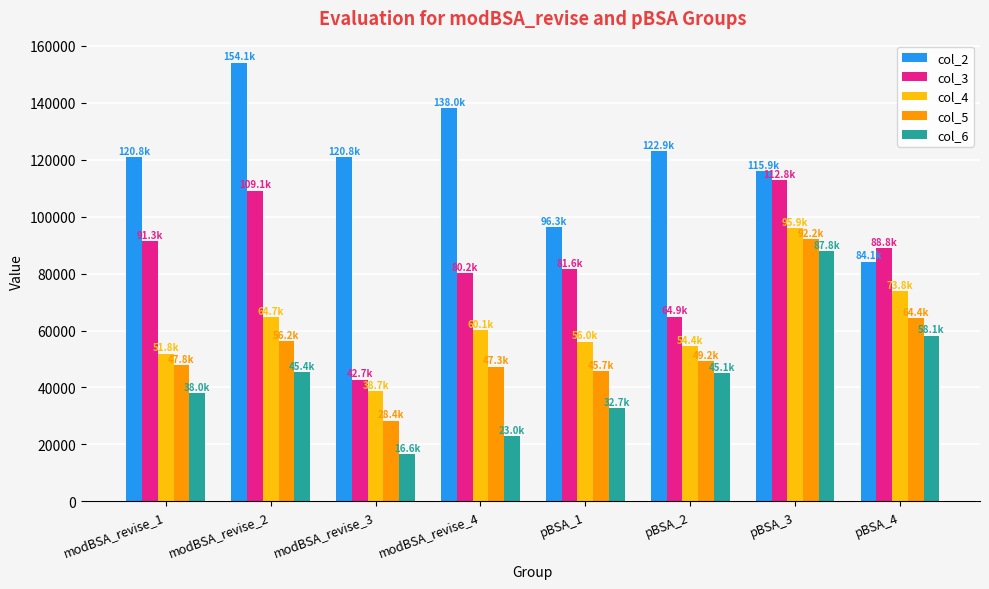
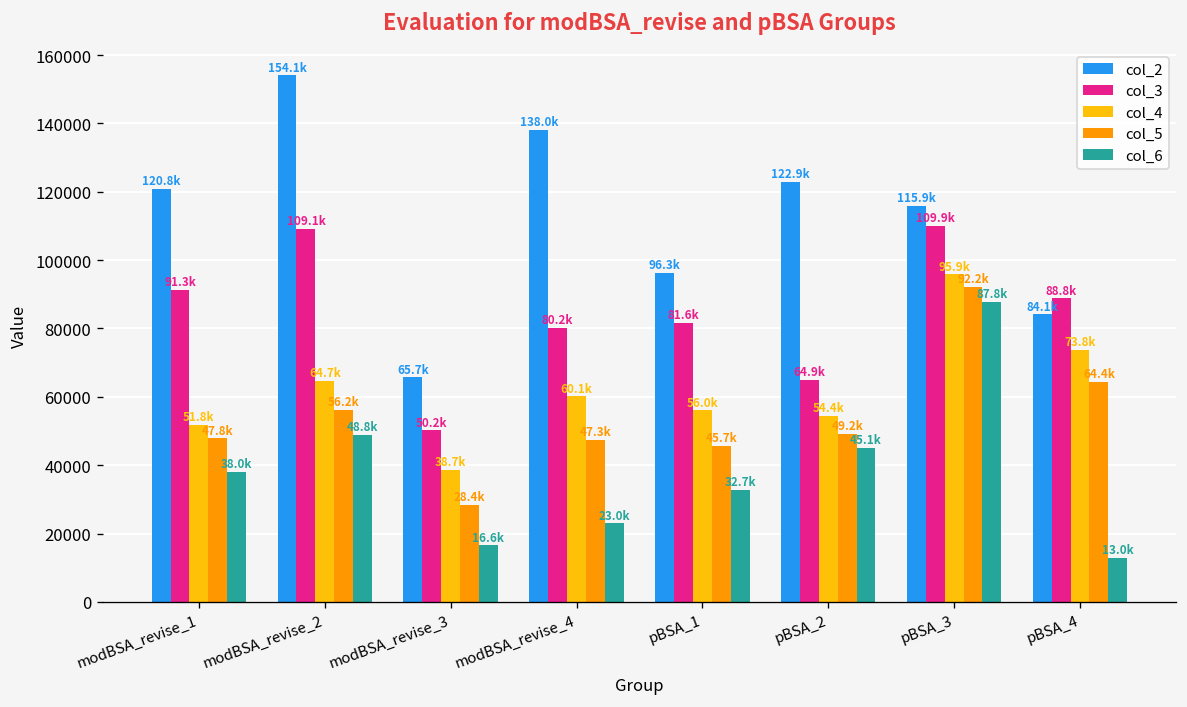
col_6, modBSA_revise_2: 45.4k -> 48.8k
col_2, modBSA_revise_3: 120.8k -> 65.7k
col_3, modBSA_revise_3: 42.7k -> 50.2k
col_3, pBSA_3: 112.8k -> 109.9k
col_6, pBSA_4: 58.1k -> 13.0k
